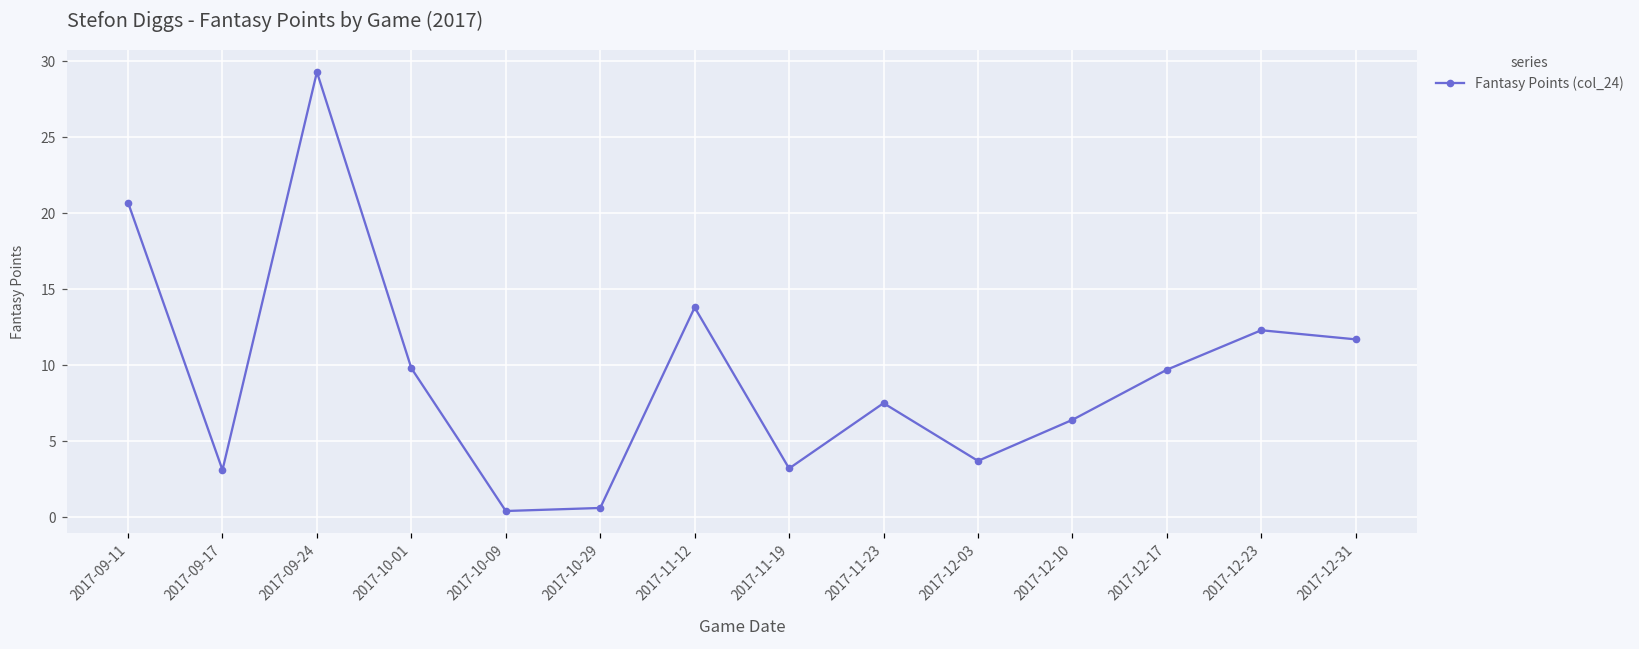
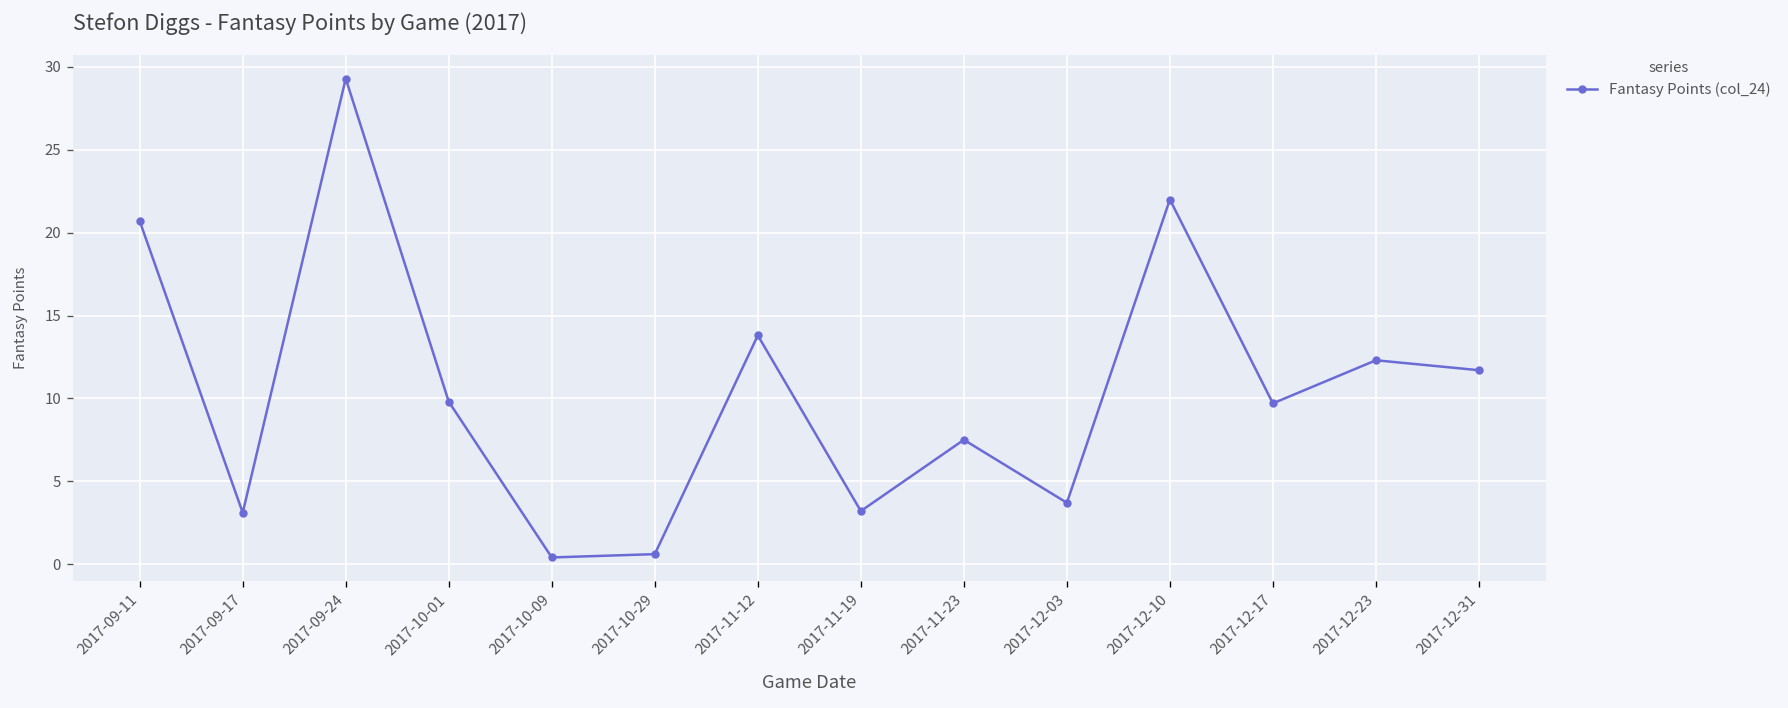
2017-12-10: 6.4 -> 22.0
